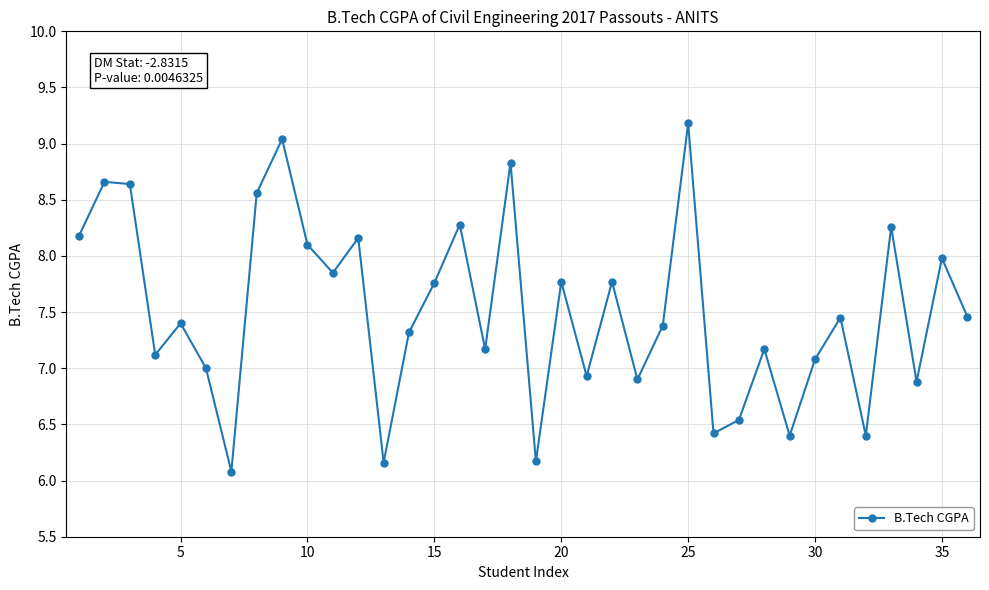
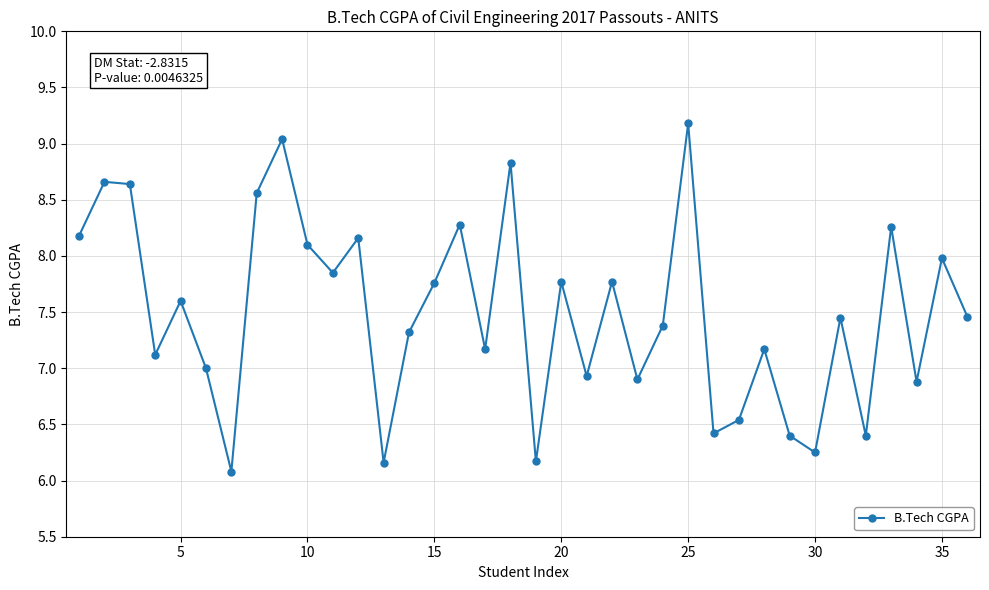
5: 7.4 -> 7.6
30: 7.08 -> 6.25
